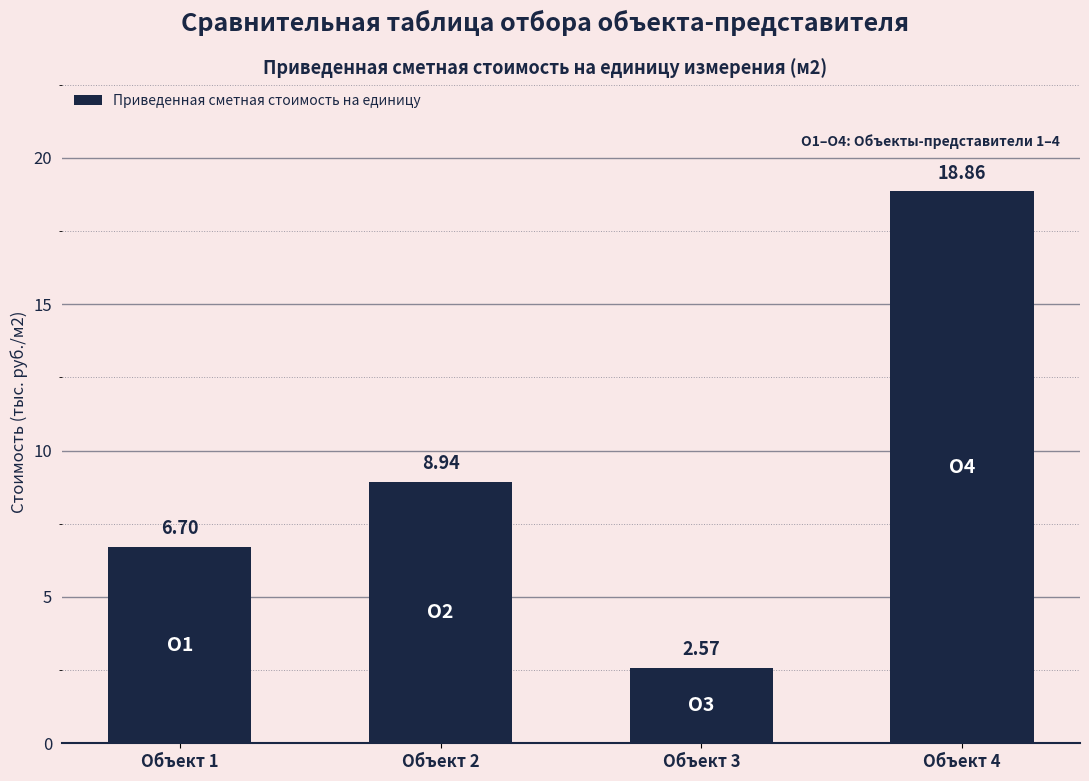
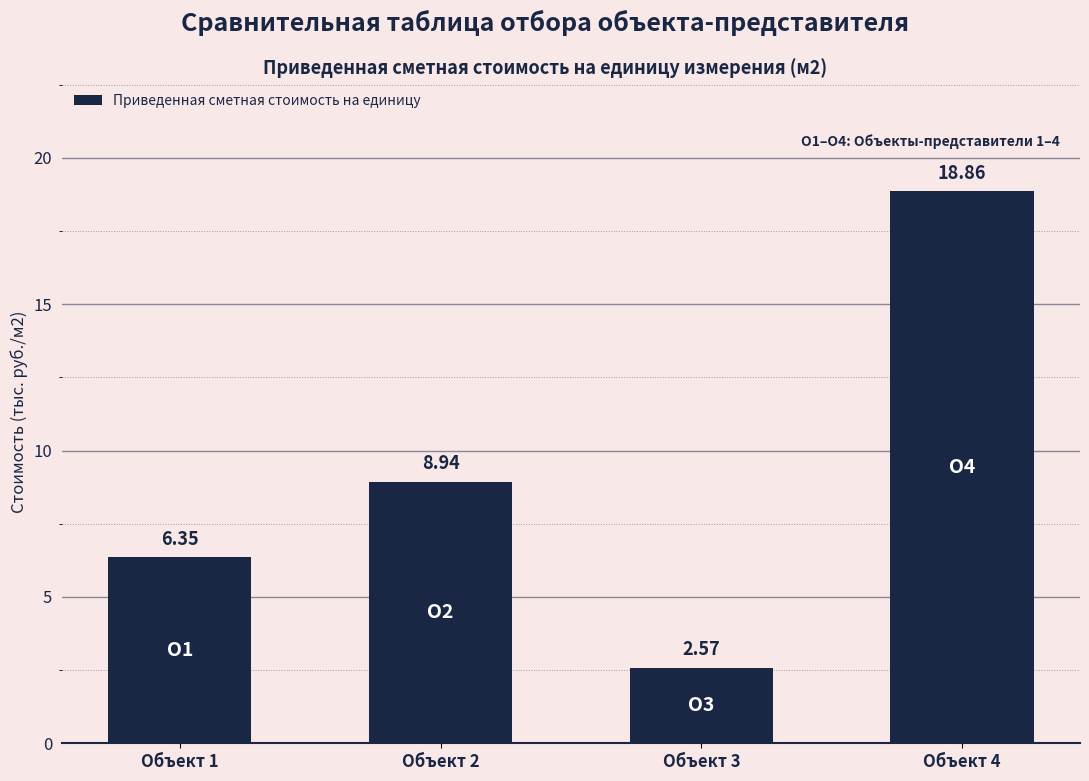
Объект 1: 6.70 -> 6.35
